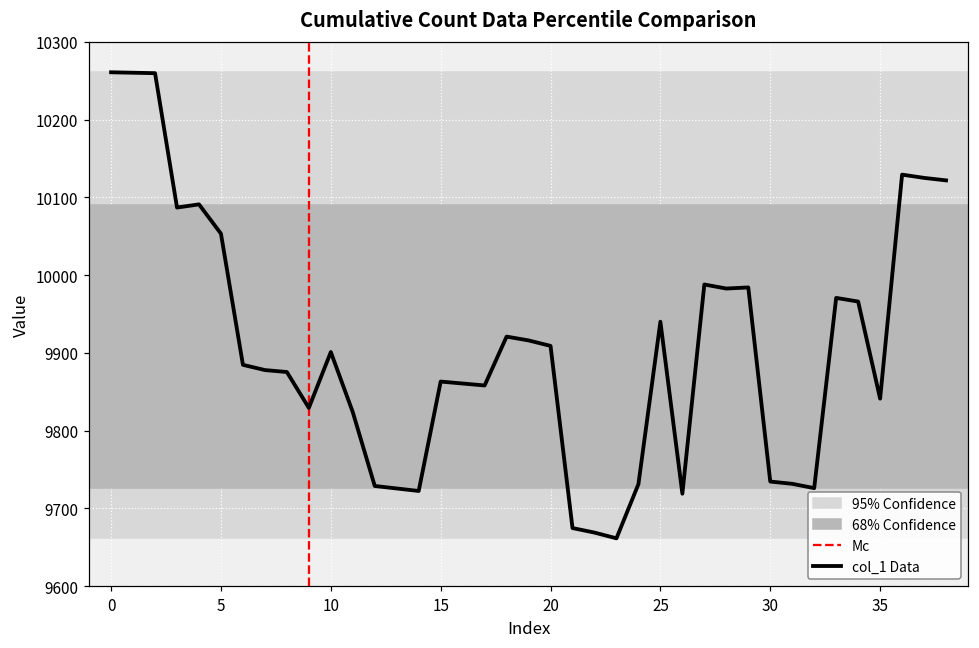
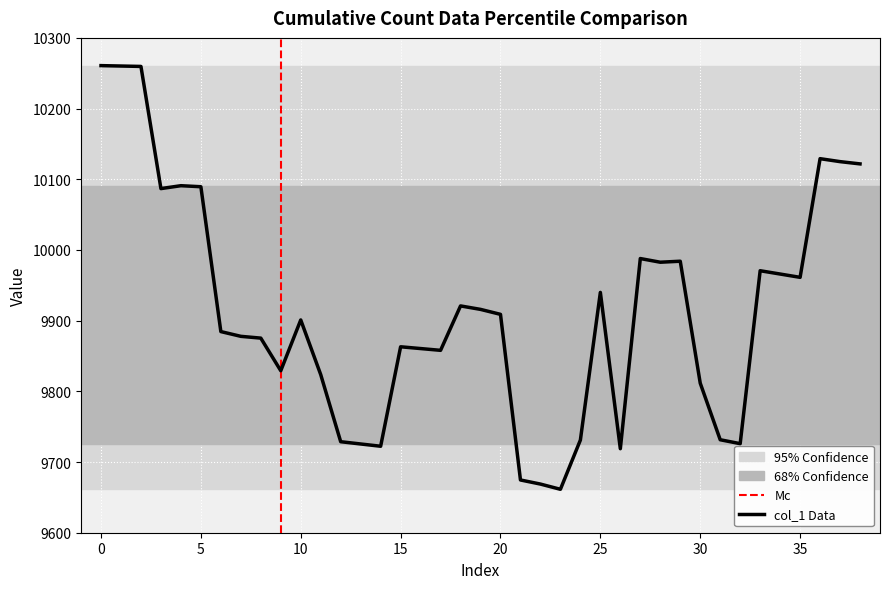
5: 10050 -> 10090
30: 9730 -> 9810
35: 9840 -> 9960
